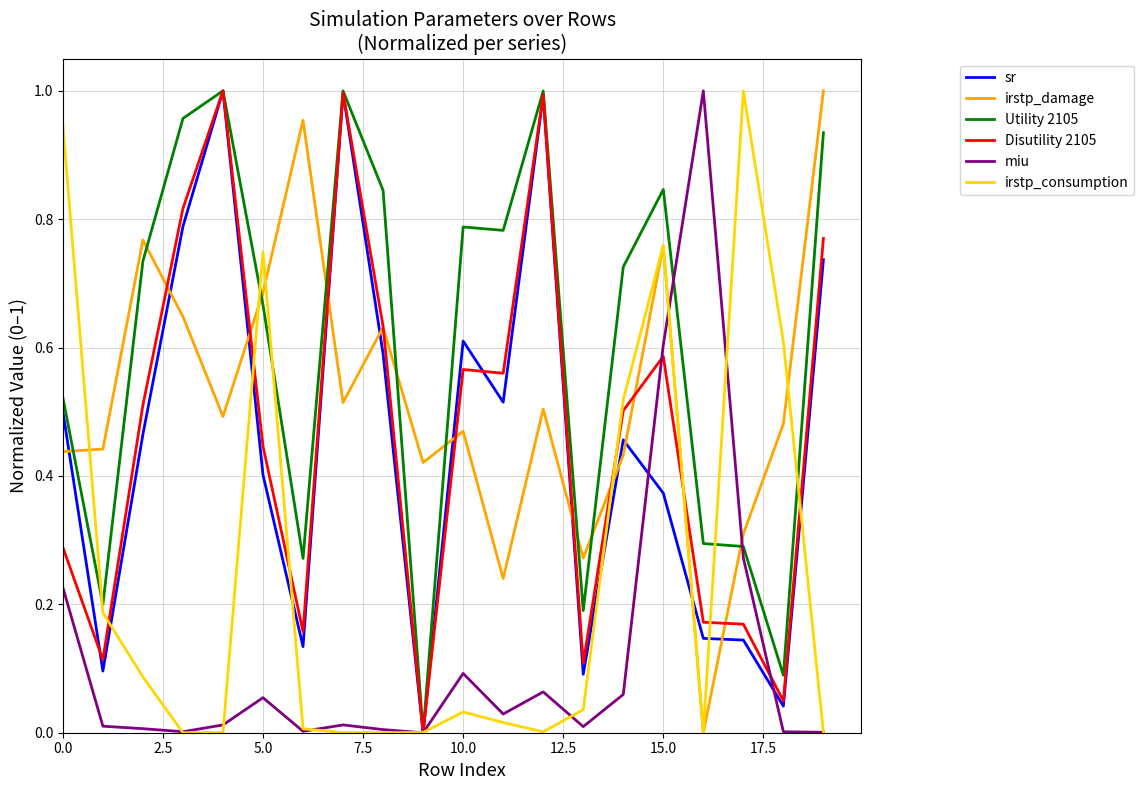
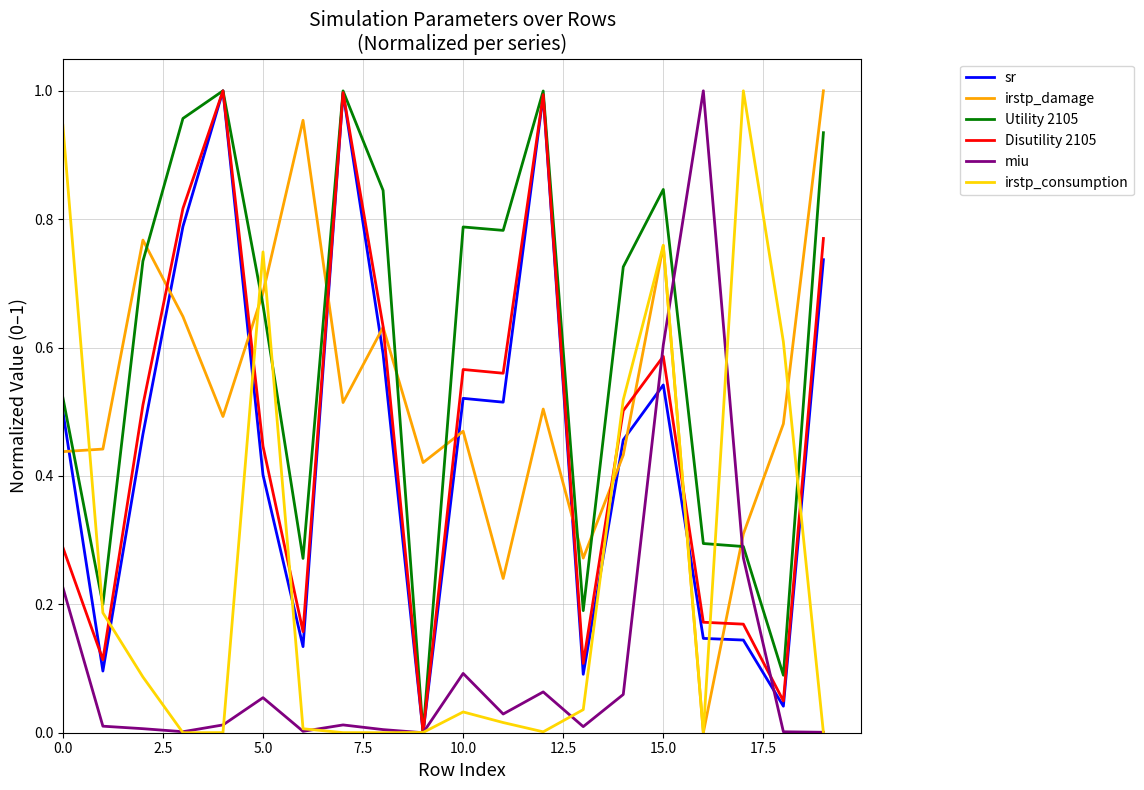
sr, 10.0: 0.61 -> 0.52
sr, 15.0: 0.37 -> 0.54
